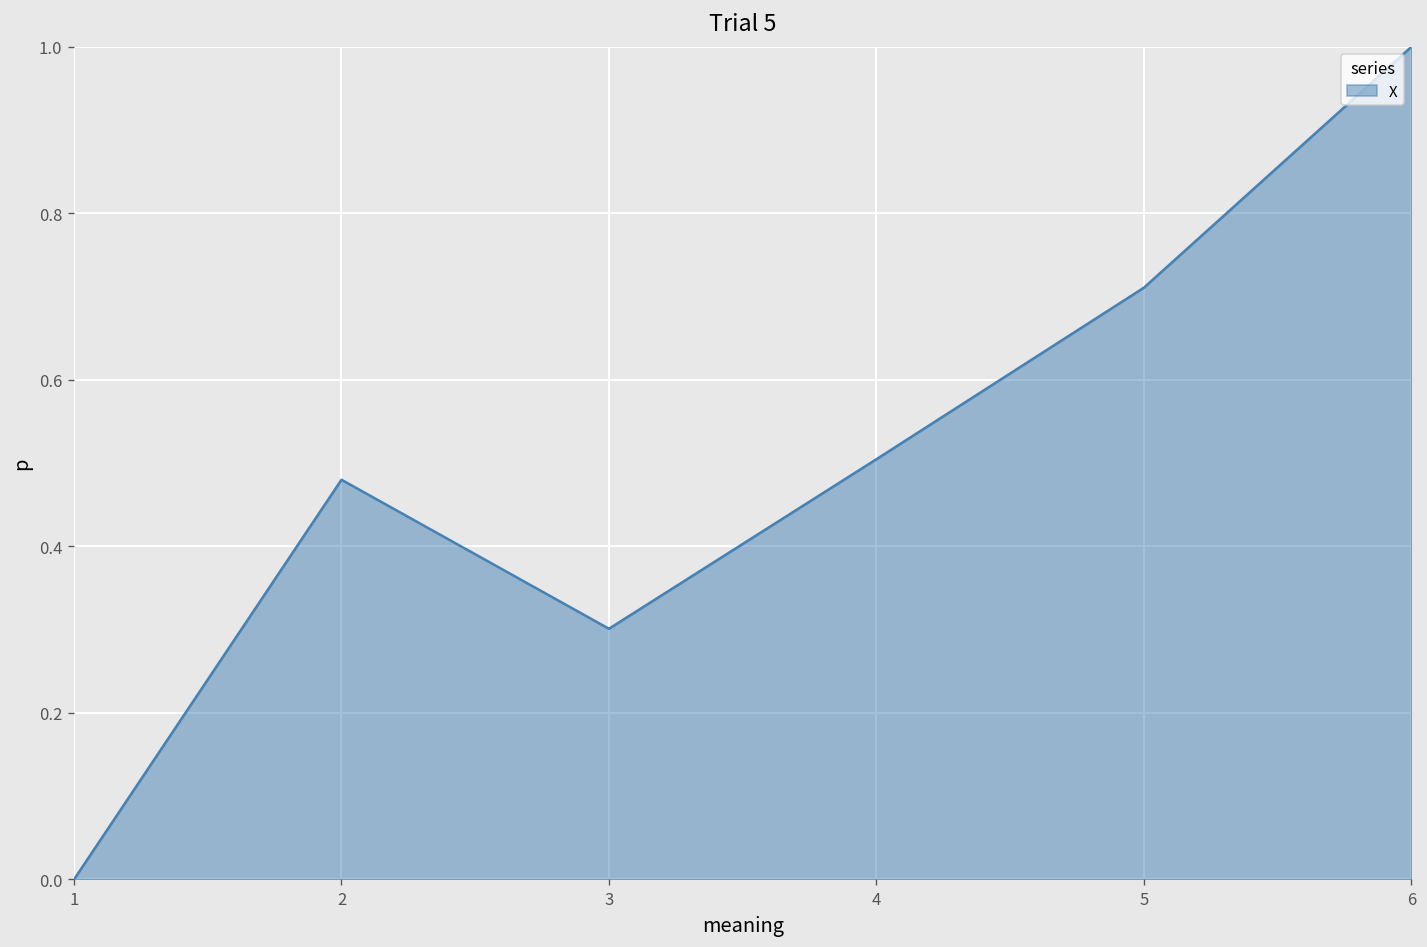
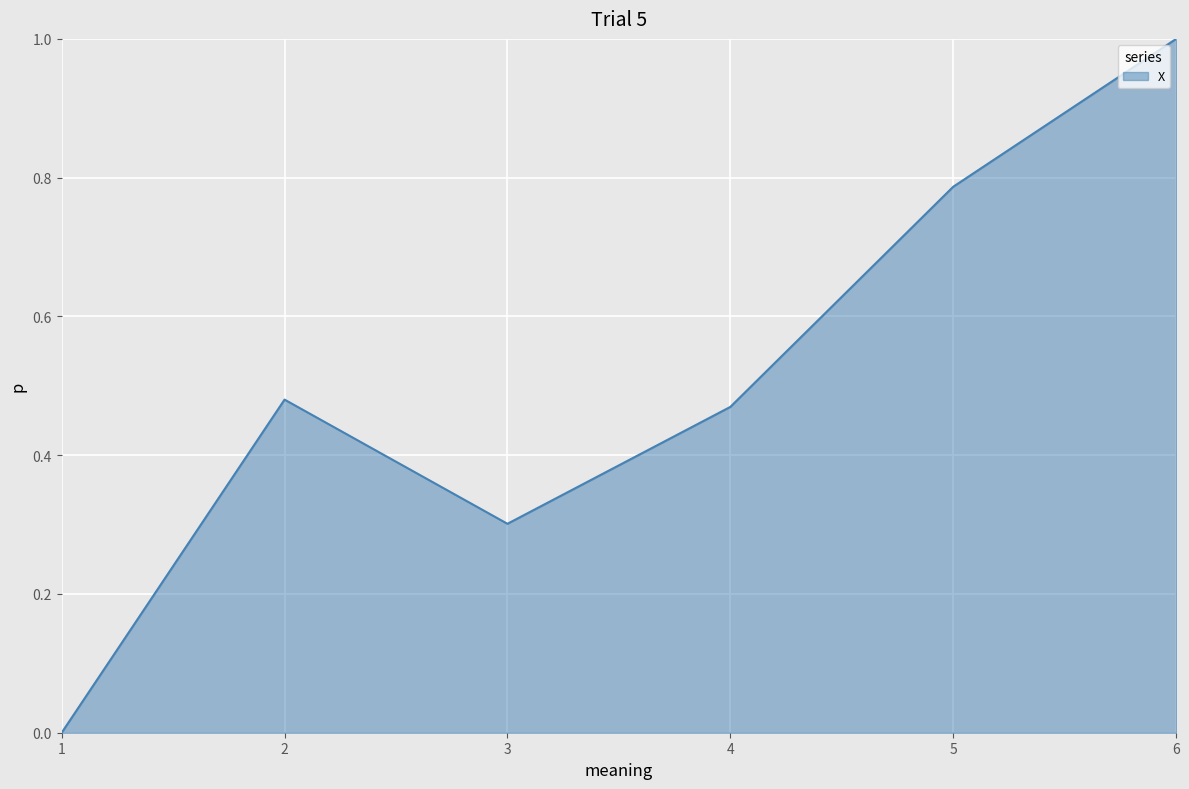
4: 0.50 -> 0.47
5: 0.71 -> 0.79
